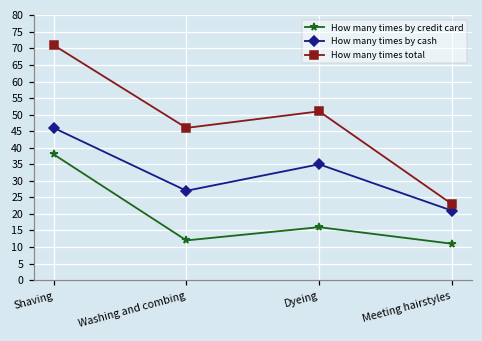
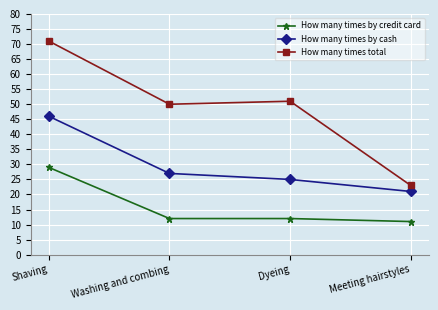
How many times by credit card, Shaving: 38 -> 29
How many times total, Washing and combing: 46 -> 50
How many times by credit card, Dyeing: 16 -> 12
How many times by cash, Dyeing: 35 -> 25
